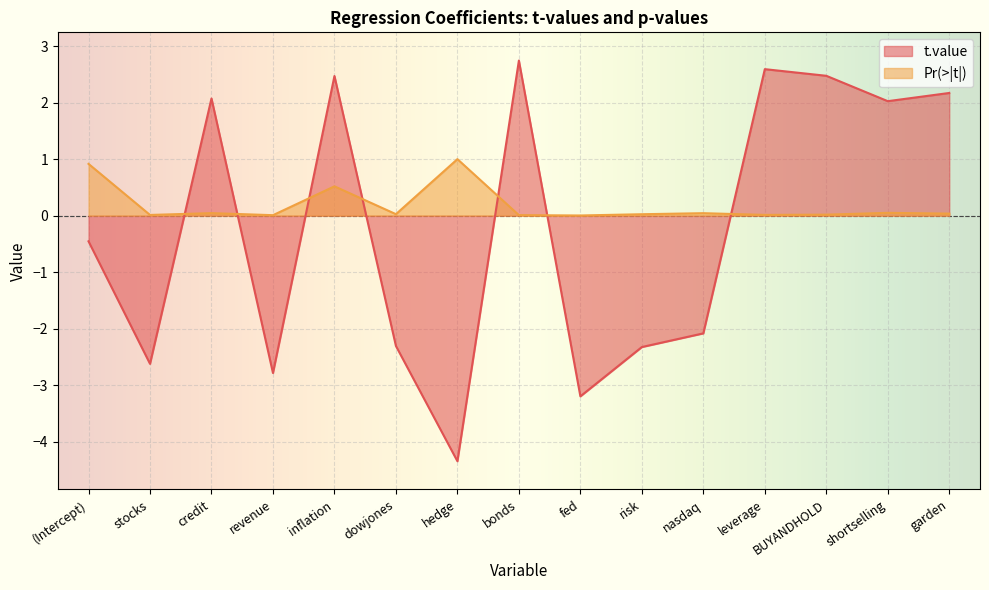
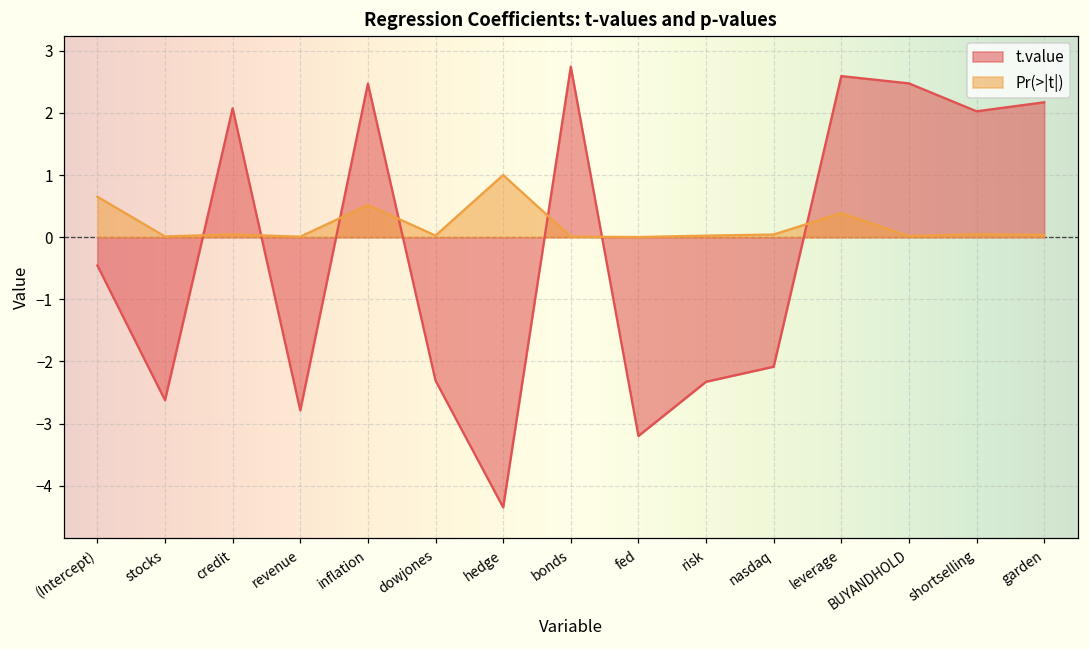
Pr(>|t|), (Intercept): 0.9 -> 0.7
Pr(>|t|), leverage: 0.0 -> 0.4
